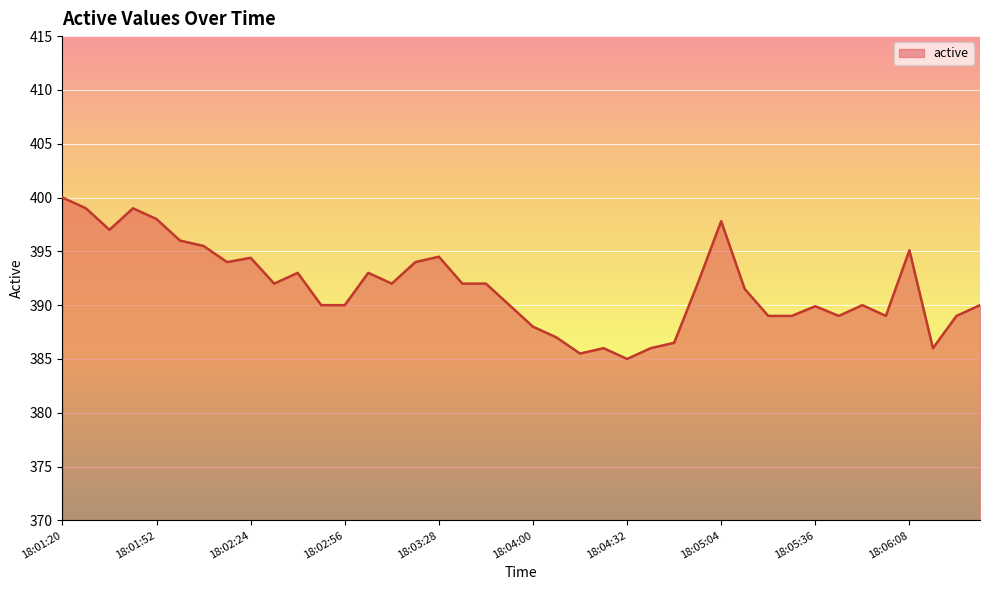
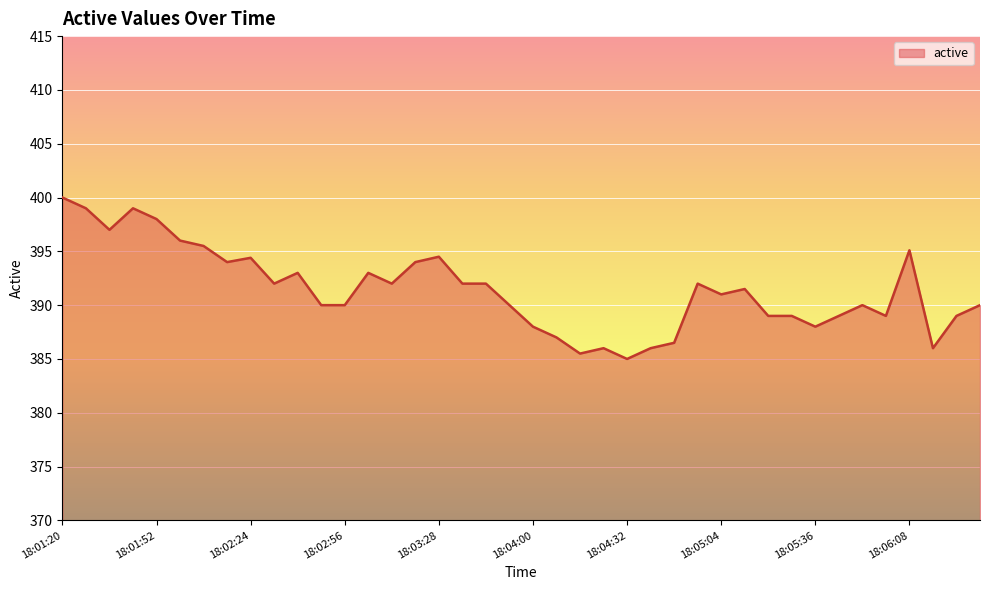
18:05:04: 397.8 -> 391.0
18:05:36: 389.9 -> 388.0
